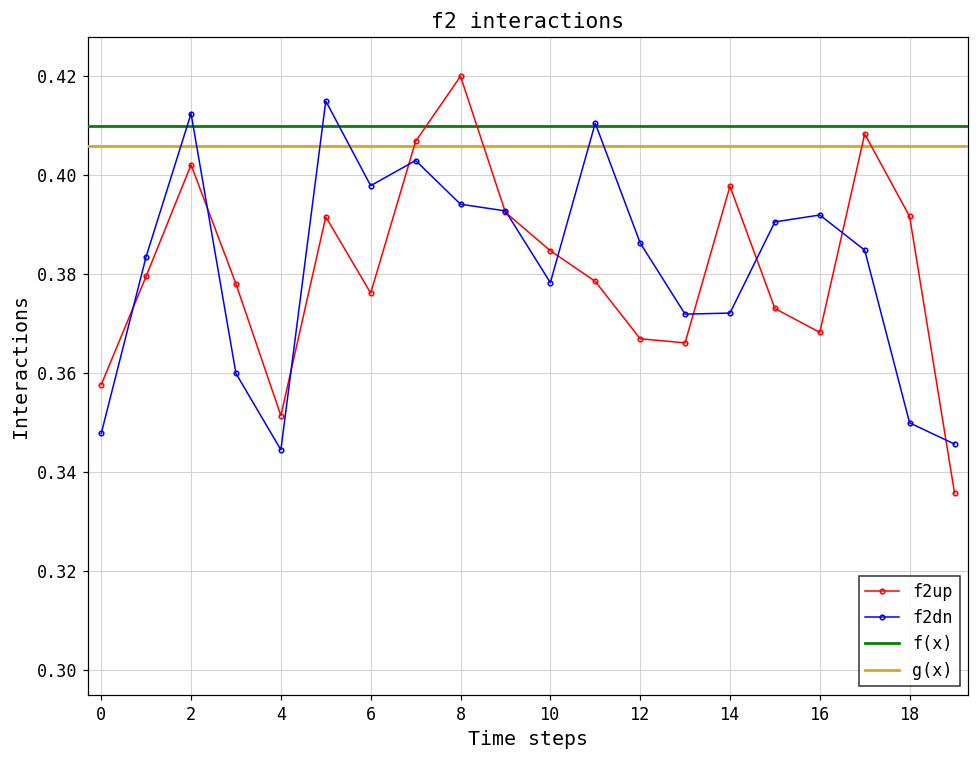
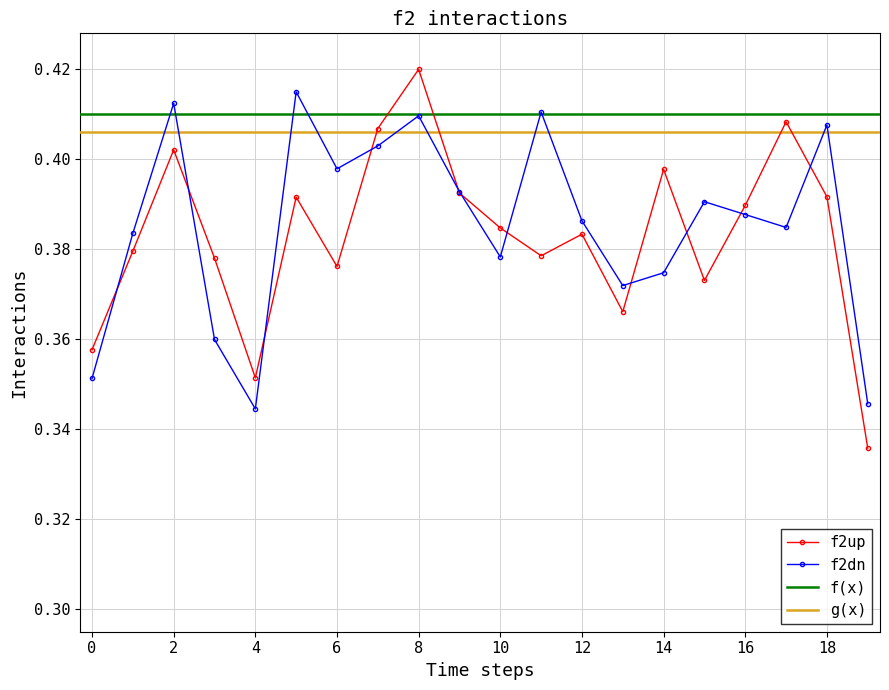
f2dn, 0: 0.348 -> 0.351
f2dn, 8: 0.394 -> 0.410
f2up, 12: 0.367 -> 0.383
f2dn, 14: 0.372 -> 0.375
f2up, 16: 0.368 -> 0.390
f2dn, 16: 0.392 -> 0.388
f2dn, 18: 0.350 -> 0.408
